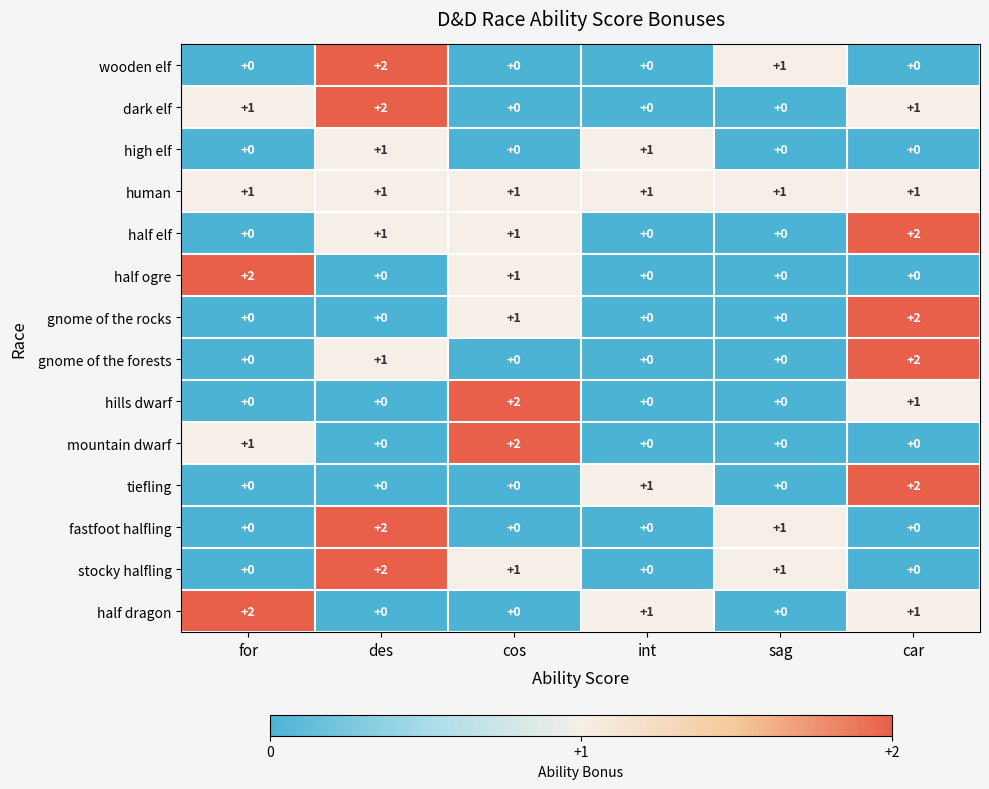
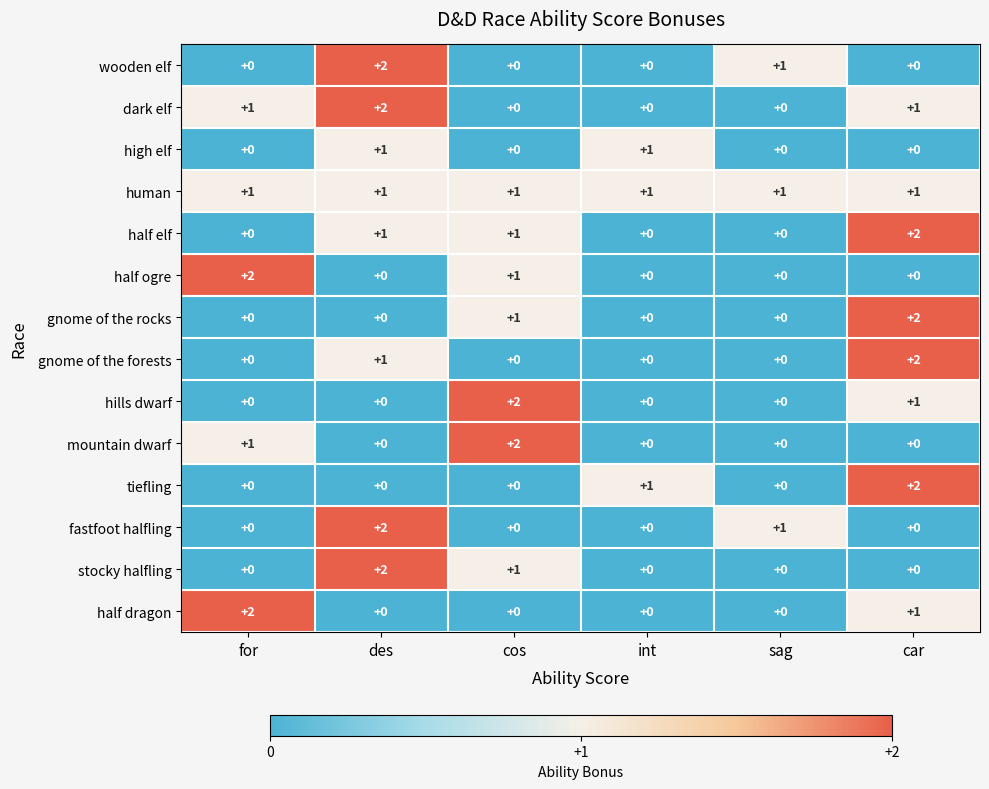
stocky halfling, sag: +1 -> +0
half dragon, int: +1 -> +0
